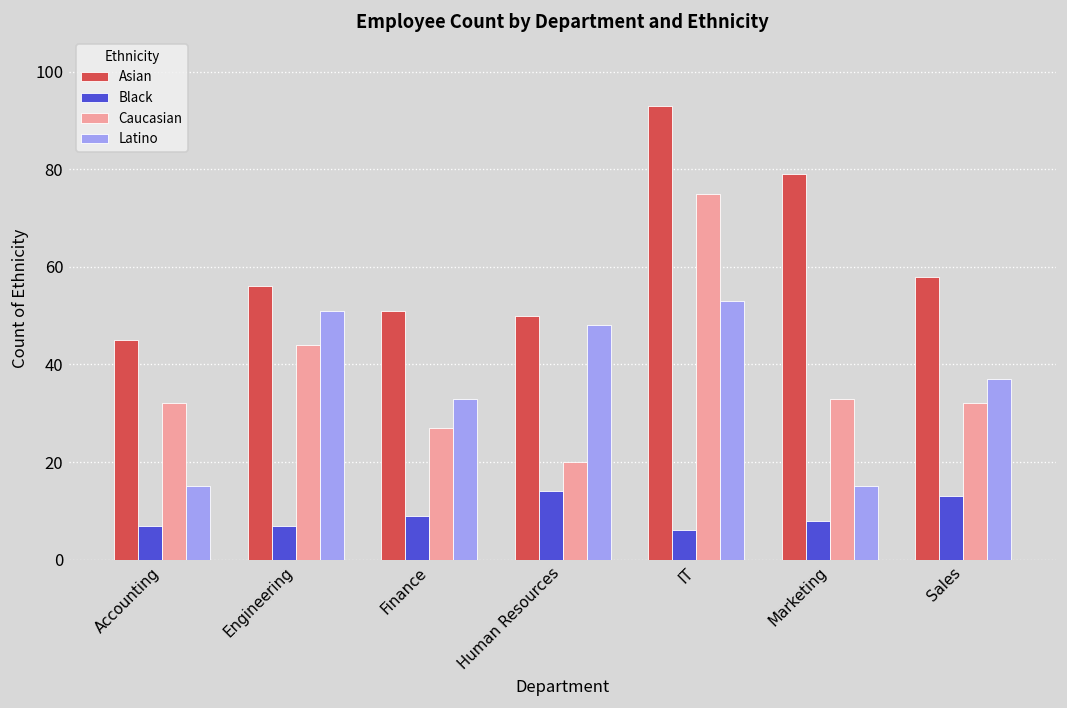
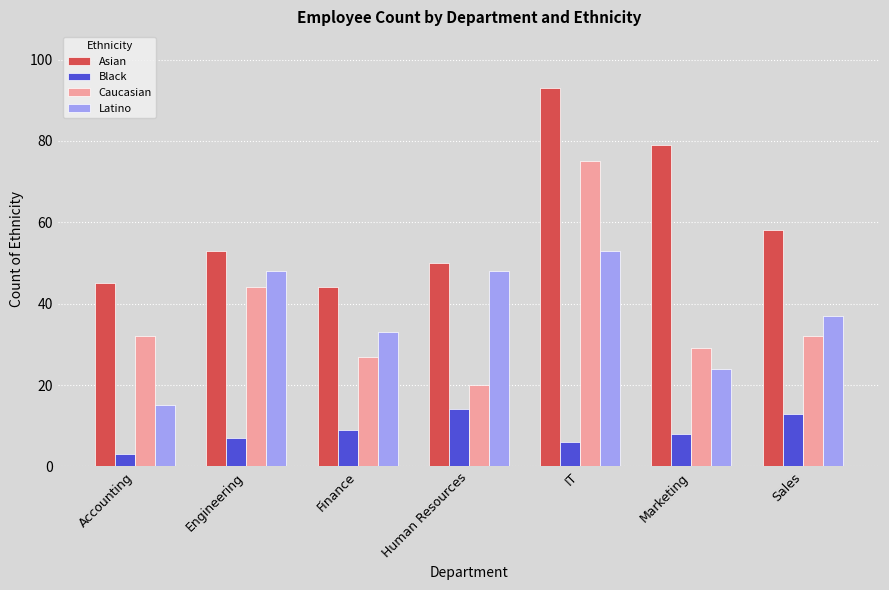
Black, Accounting: 7 -> 3
Asian, Engineering: 56 -> 53
Latino, Engineering: 51 -> 48
Asian, Finance: 51 -> 44
Caucasian, Marketing: 33 -> 29
Latino, Marketing: 15 -> 24
